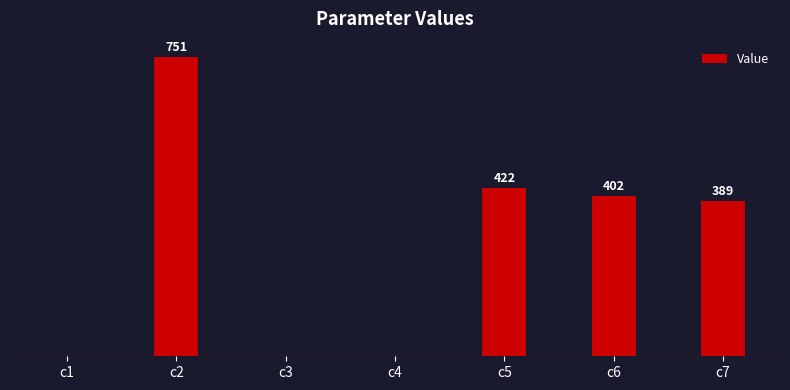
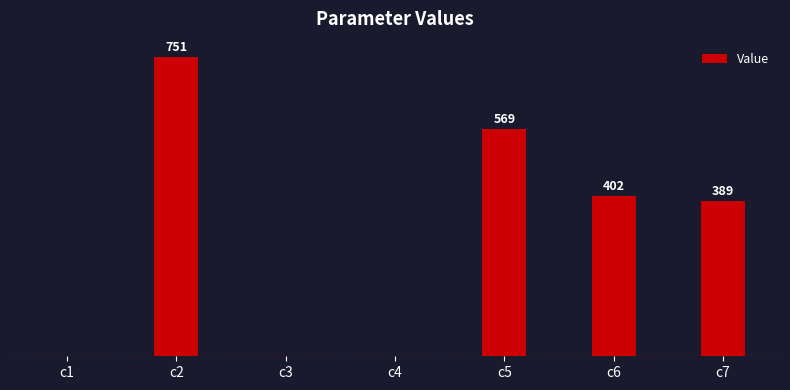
c5: 422 -> 569
